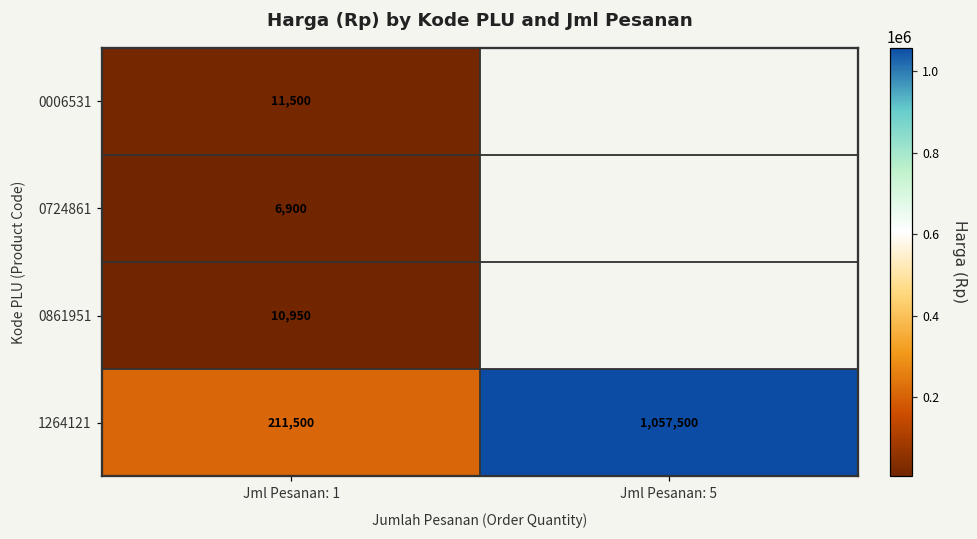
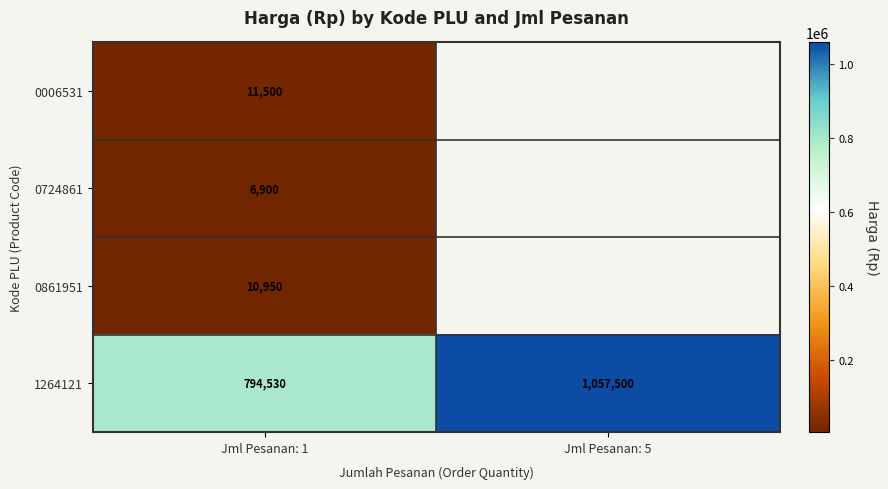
1264121, Jml Pesanan: 1: 211,500 -> 794,530
